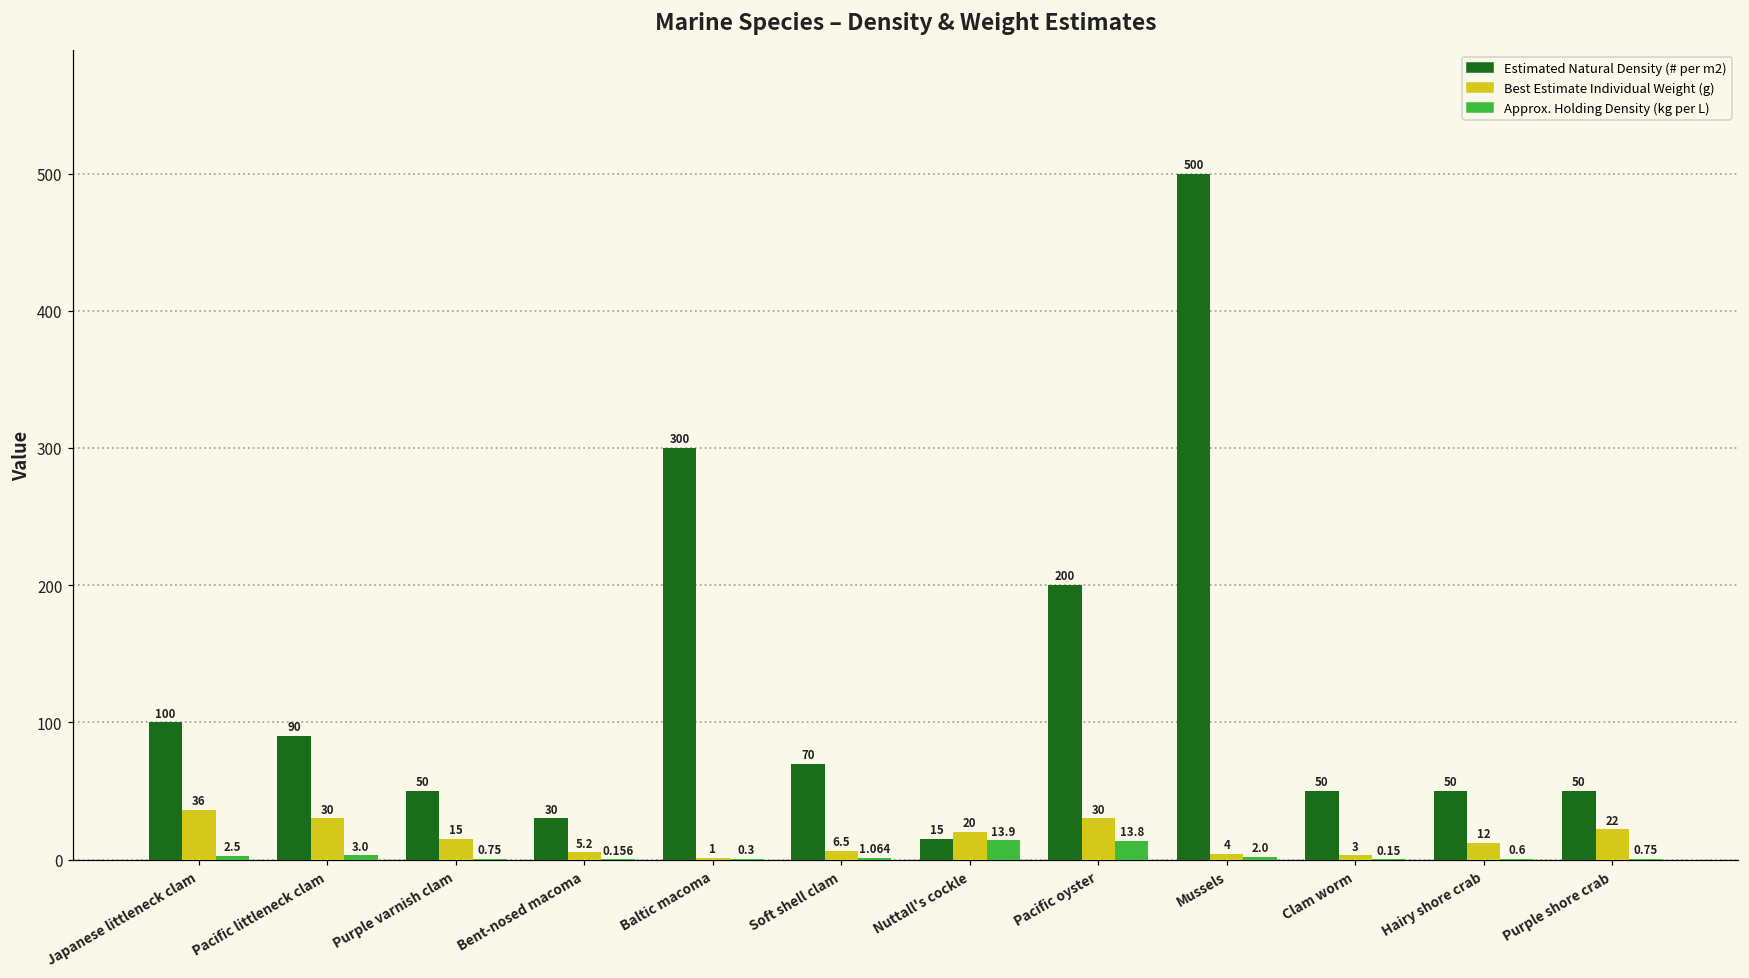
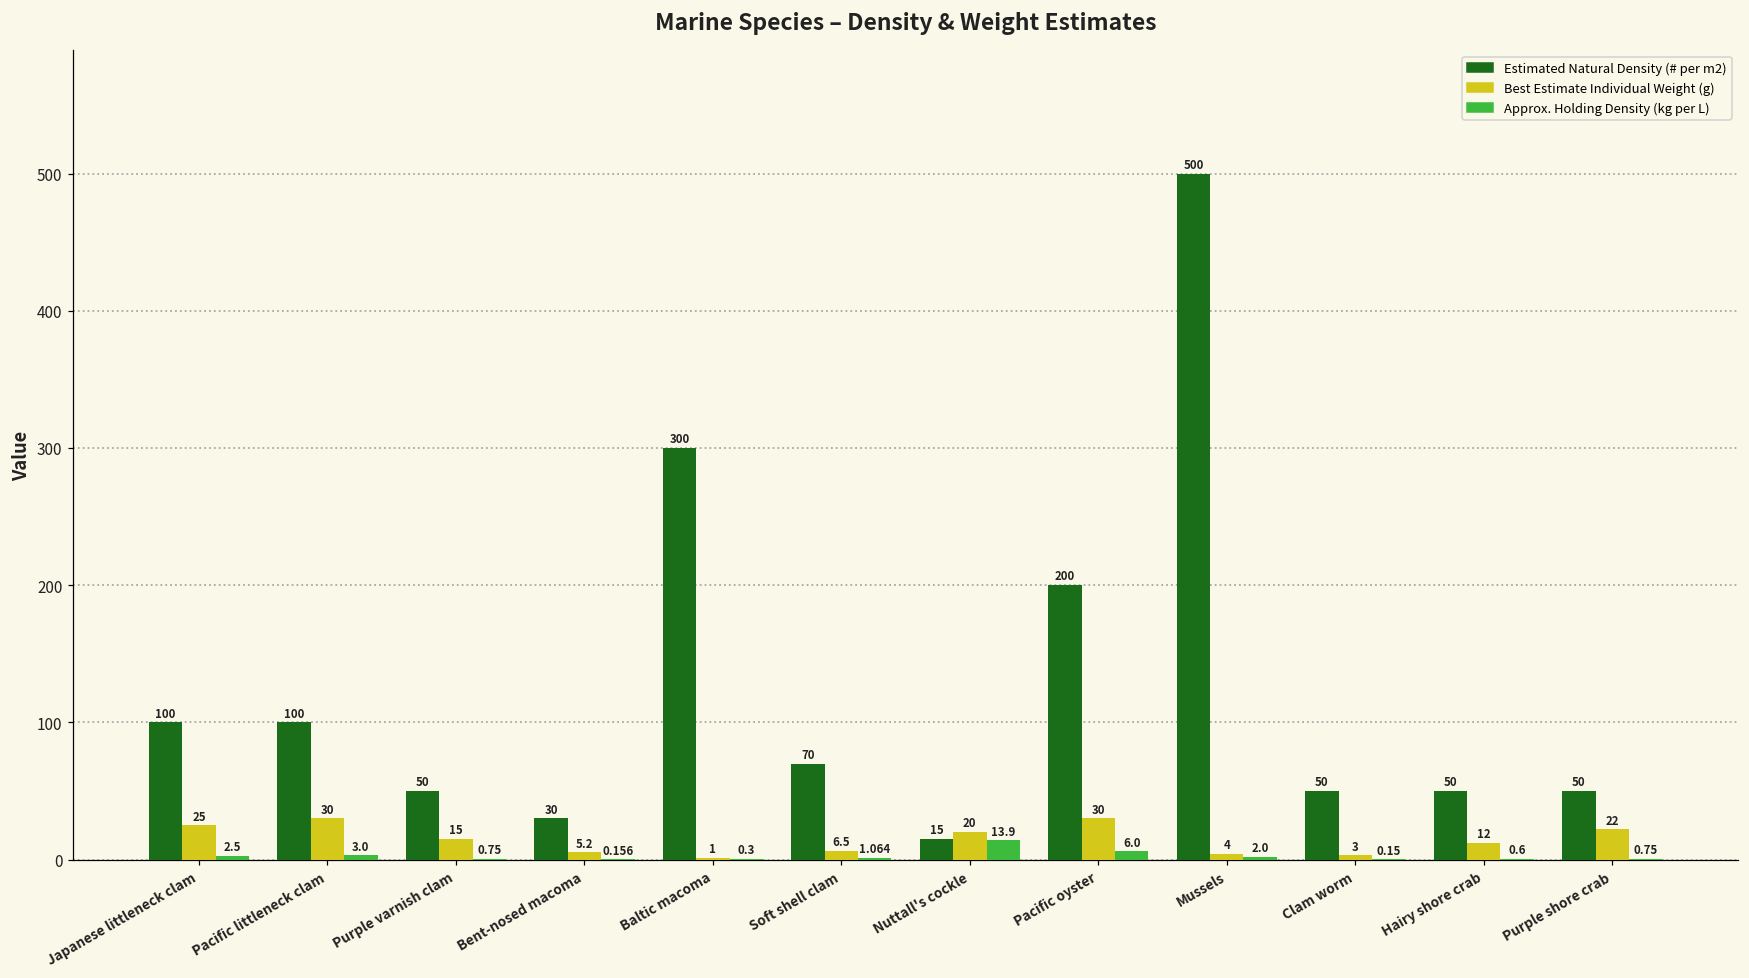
Best Estimate Individual Weight (g), Japanese littleneck clam: 36 -> 25
Estimated Natural Density (# per m2), Pacific littleneck clam: 90 -> 100
Approx. Holding Density (kg per L), Pacific oyster: 13.8 -> 6.0
